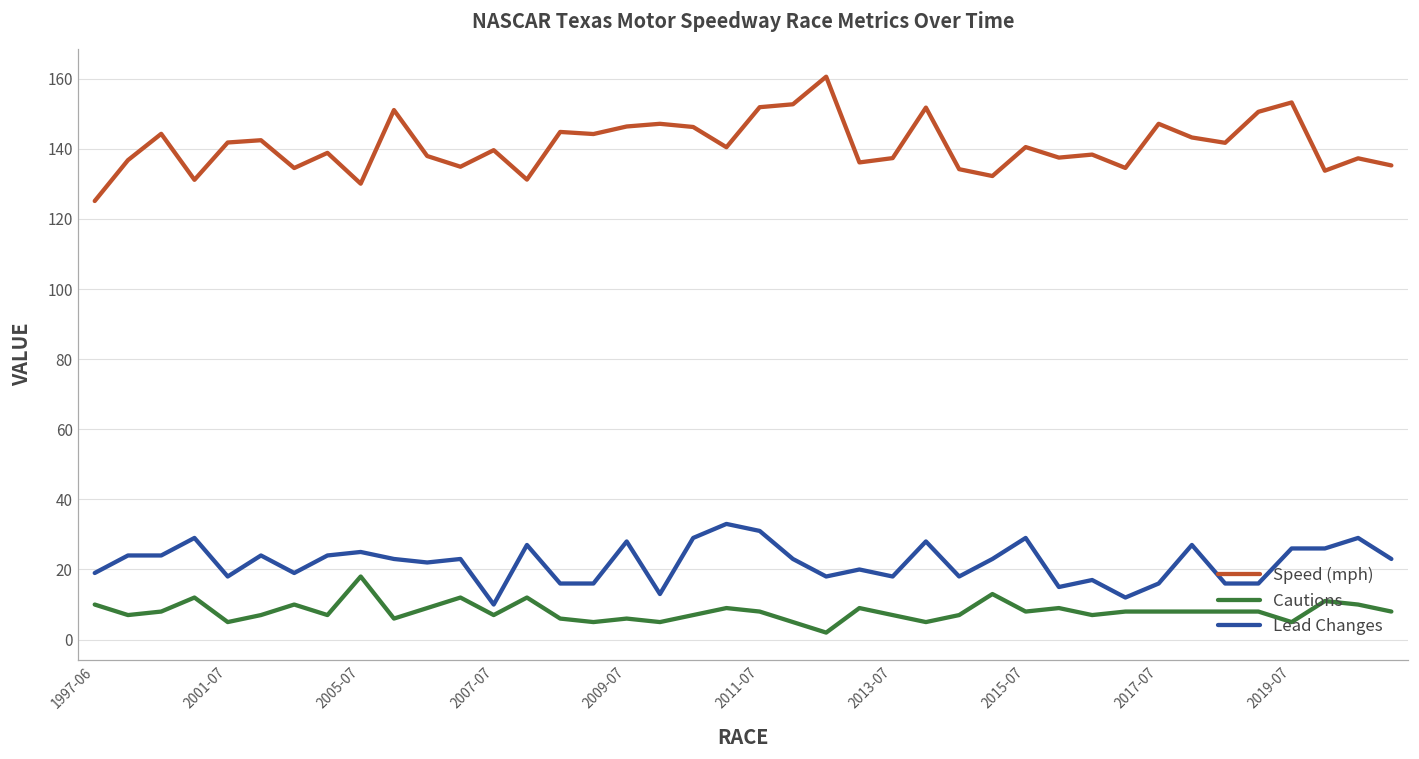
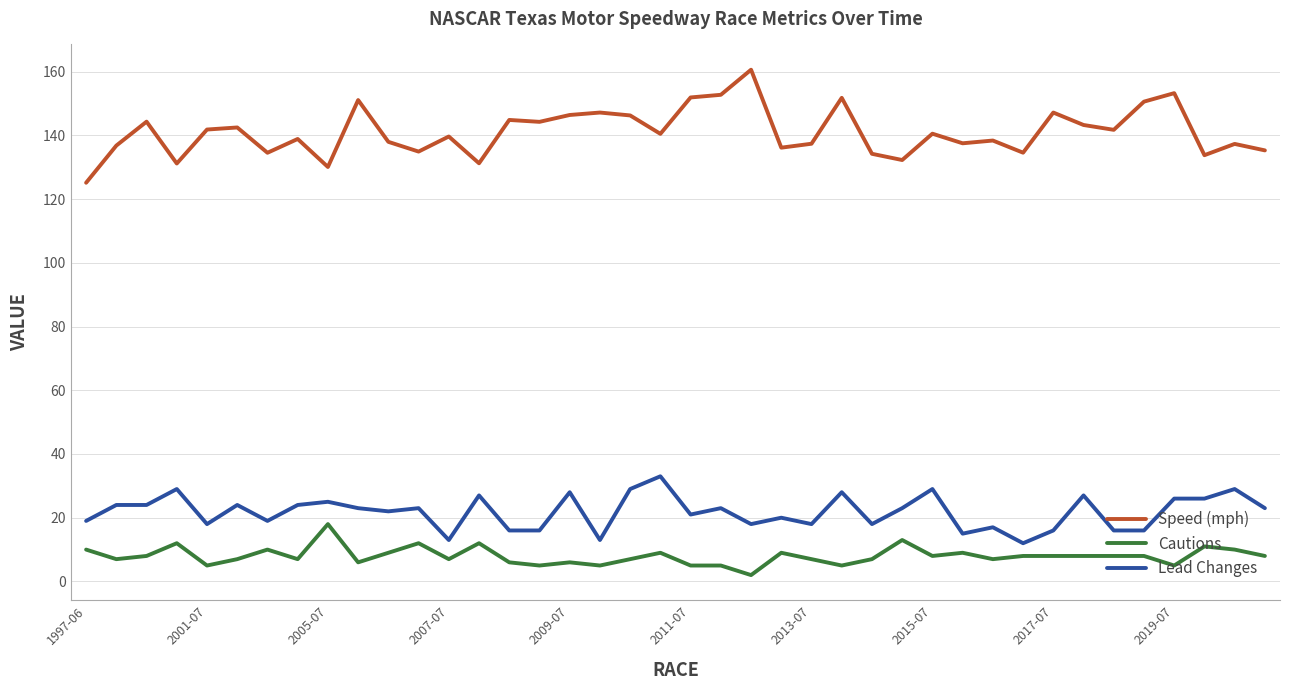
Lead Changes, 2007-07: 10 -> 13
Cautions, 2011-07: 8 -> 5
Lead Changes, 2011-07: 31 -> 21
